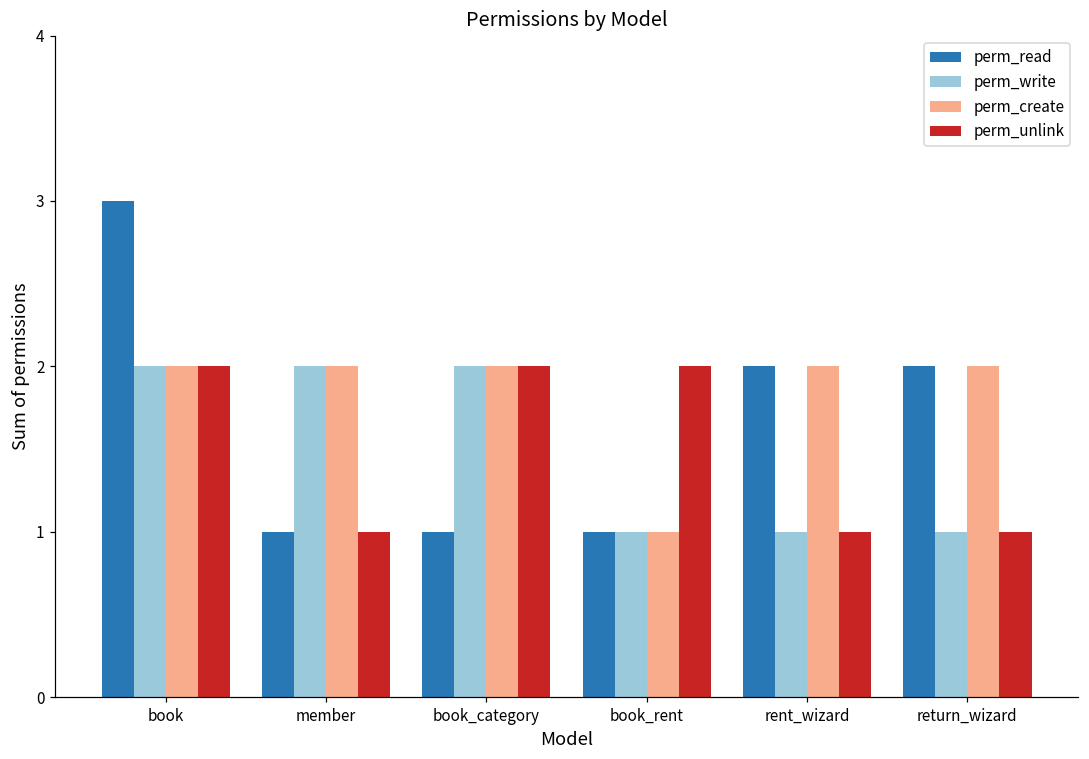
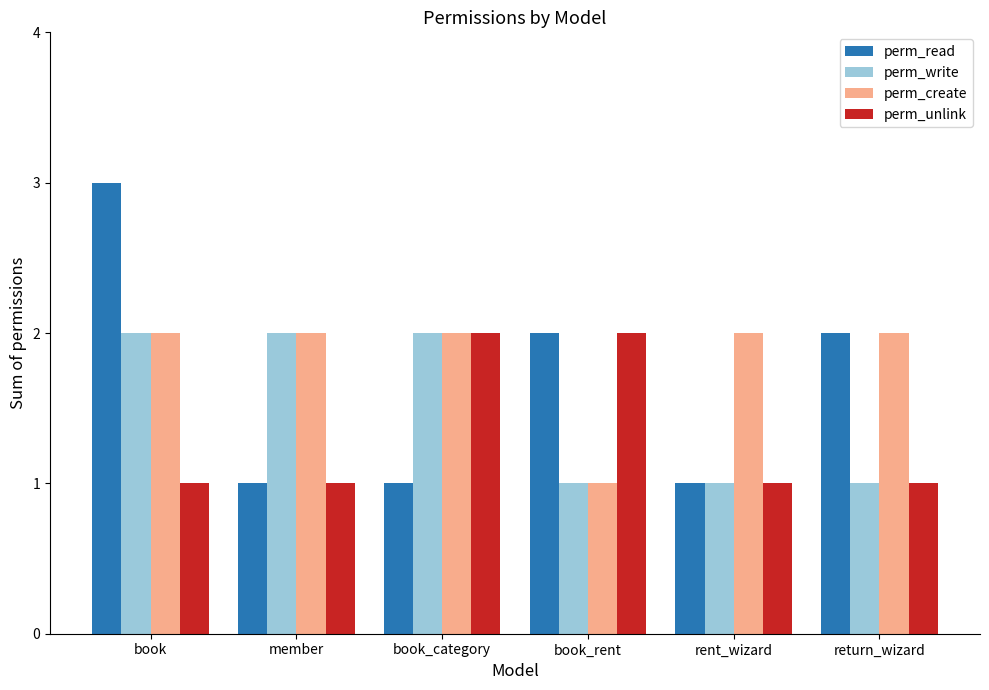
perm_unlink, book: 2 -> 1
perm_read, book_rent: 1 -> 2
perm_read, rent_wizard: 2 -> 1
